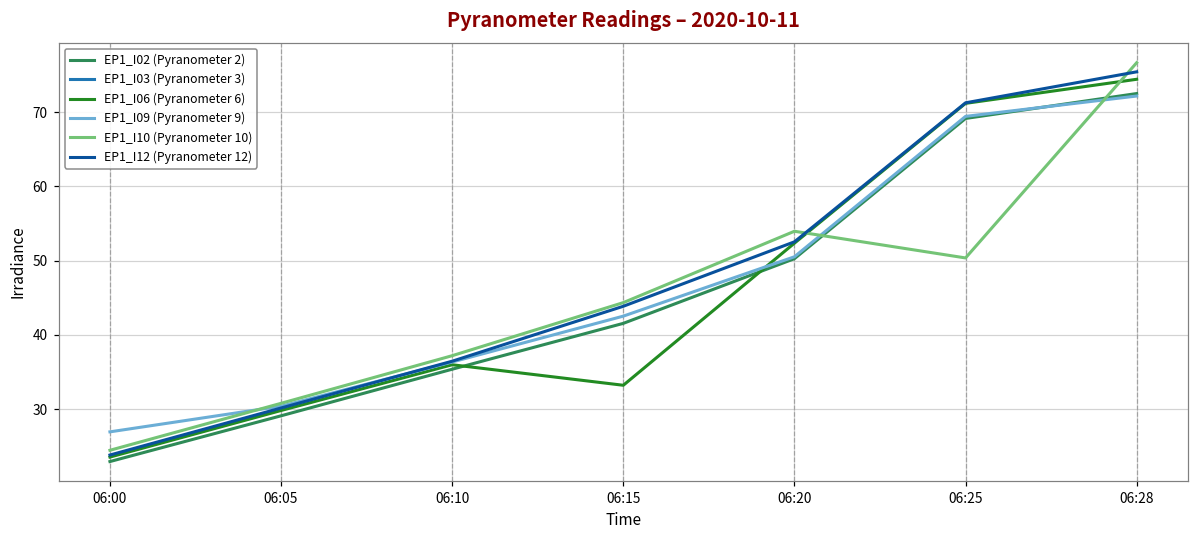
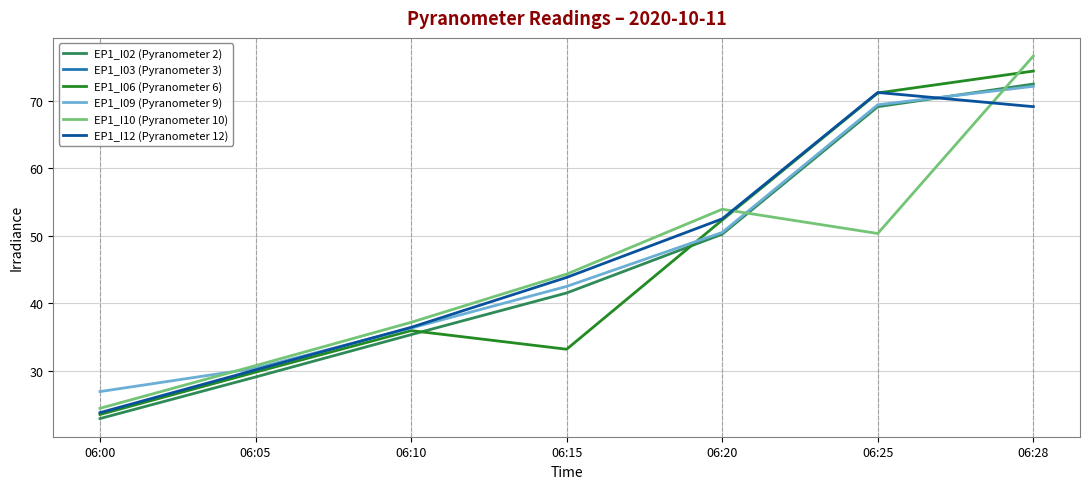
EP1_I12 (Pyranometer 12), 06:28: 75 -> 69
